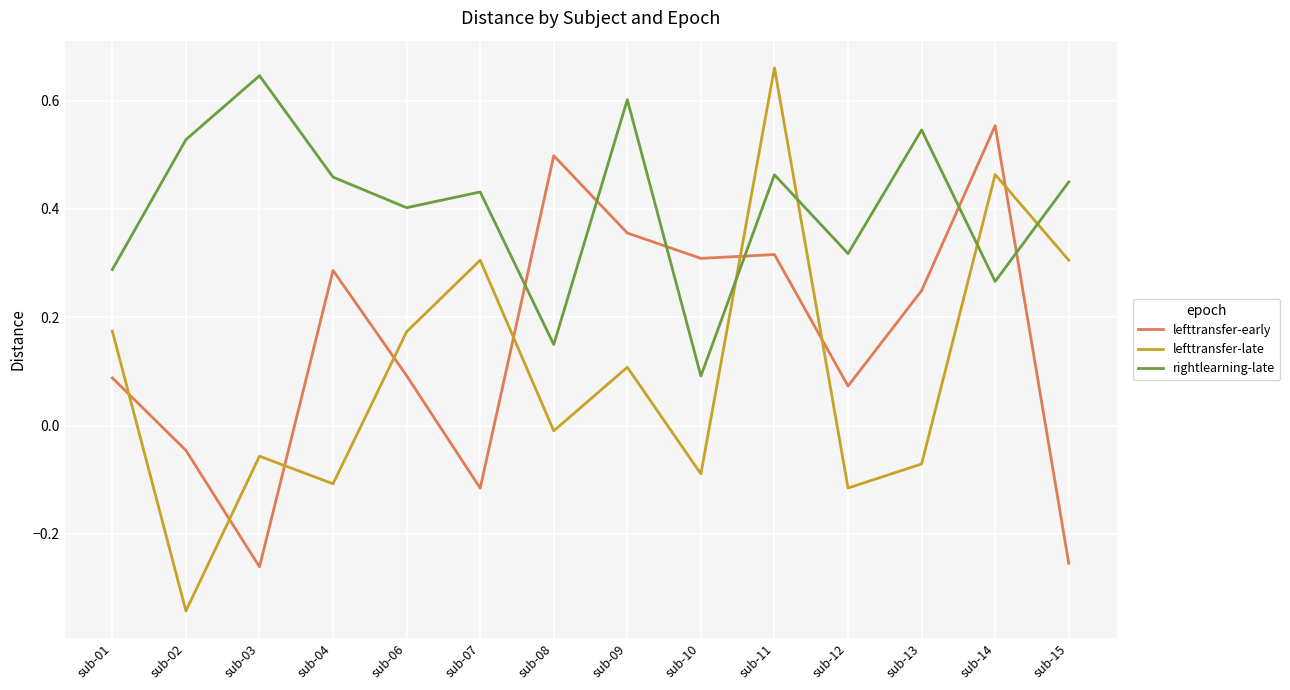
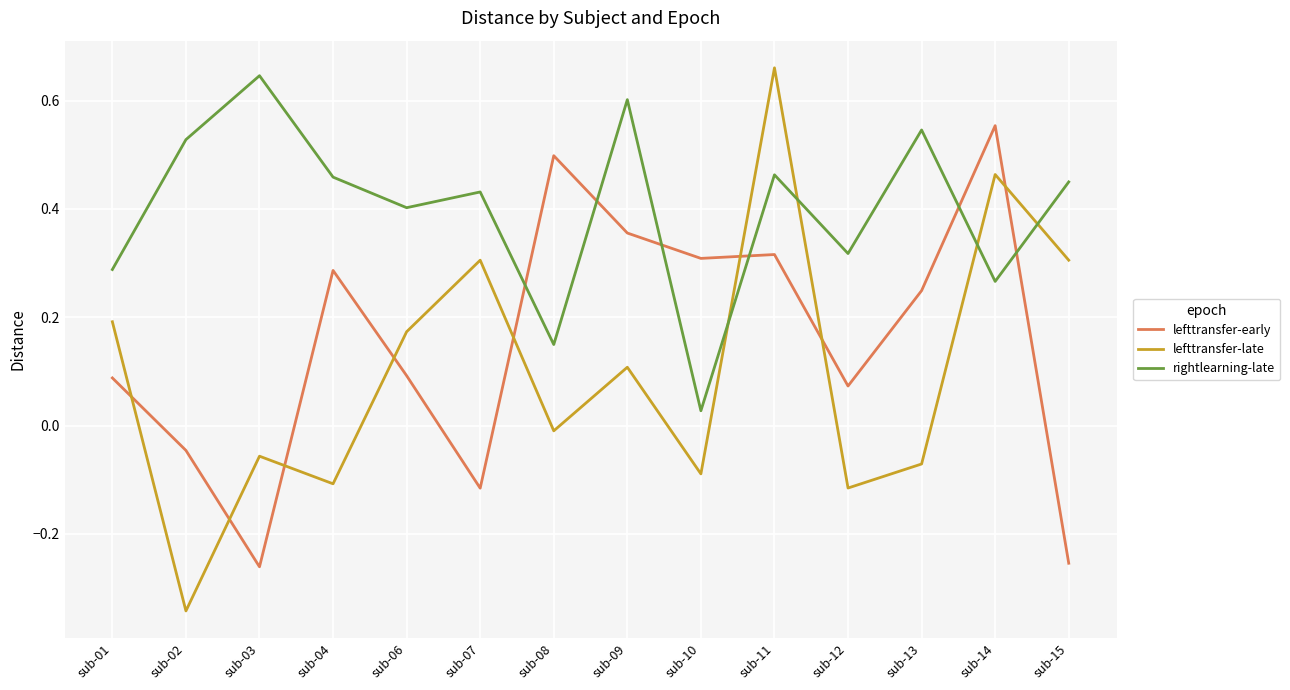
lefttransfer-late, sub-01: 0.17 -> 0.19
rightlearning-late, sub-10: 0.09 -> 0.03
